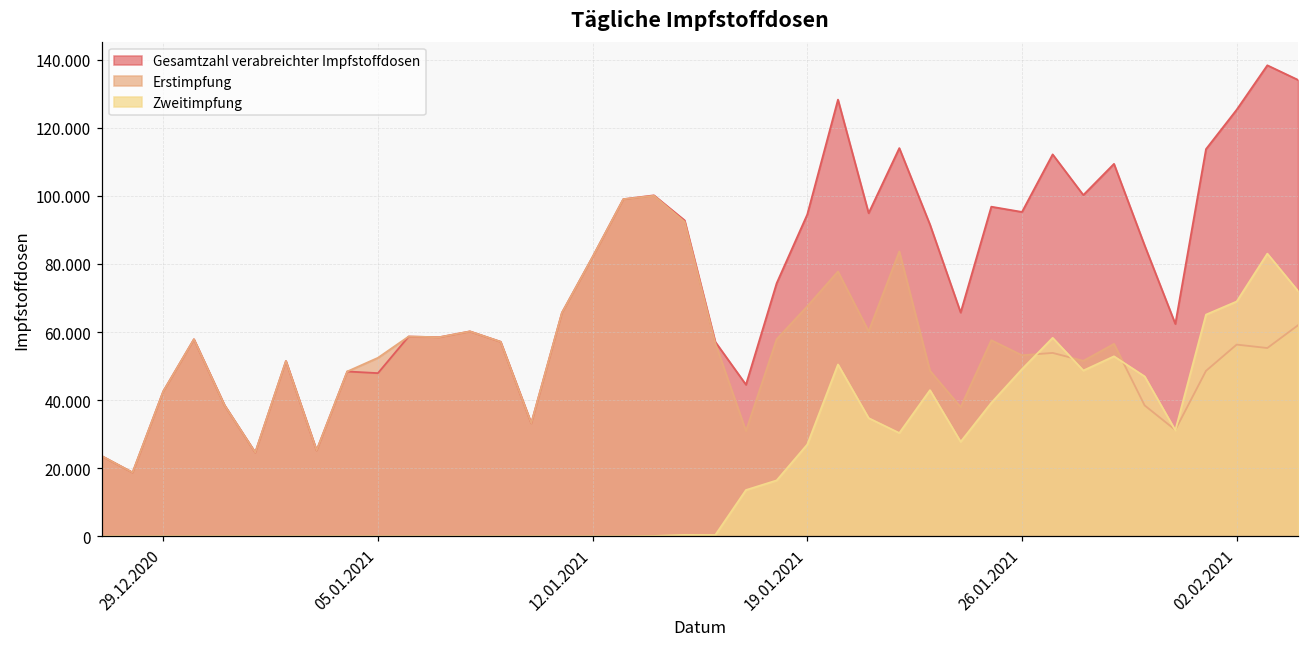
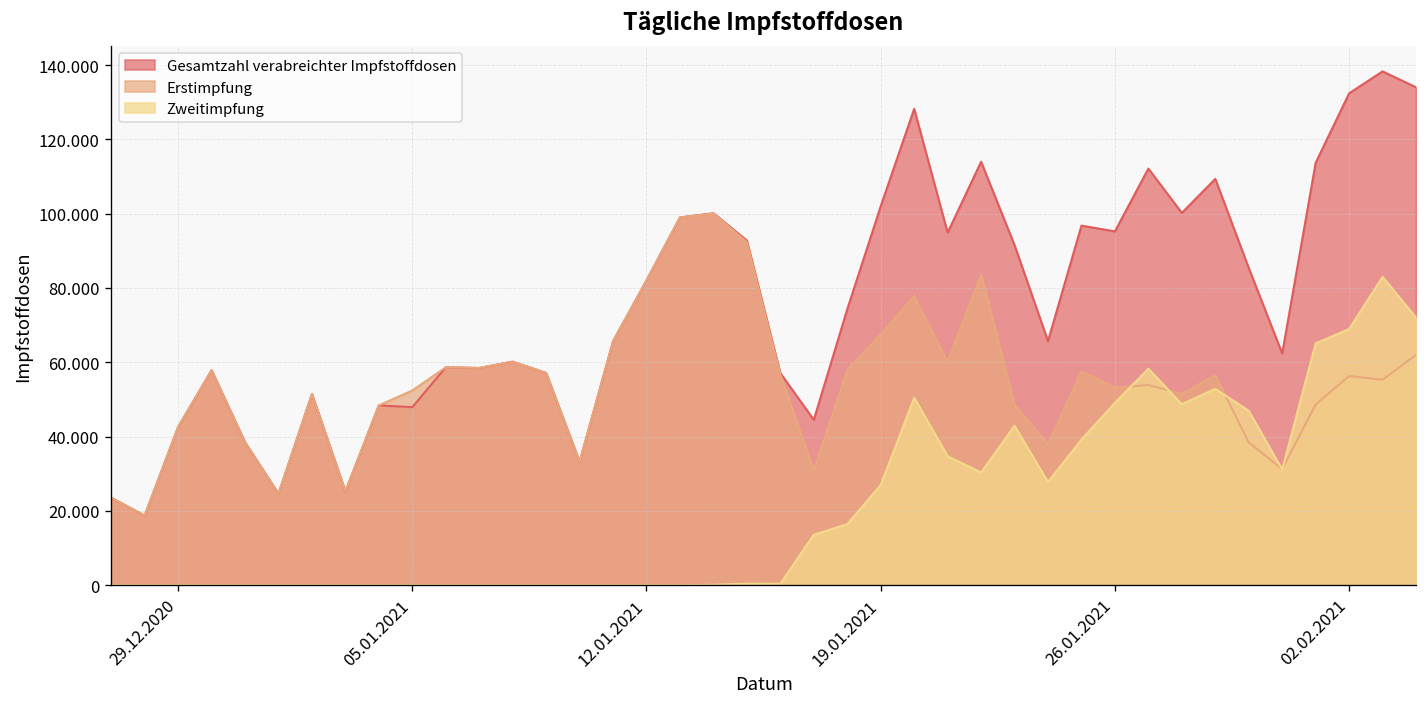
Gesamtzahl verabreichter Impfstoffdosen, 19.01.2021: 95 -> 102
Gesamtzahl verabreichter Impfstoffdosen, 02.02.2021: 125 -> 132
